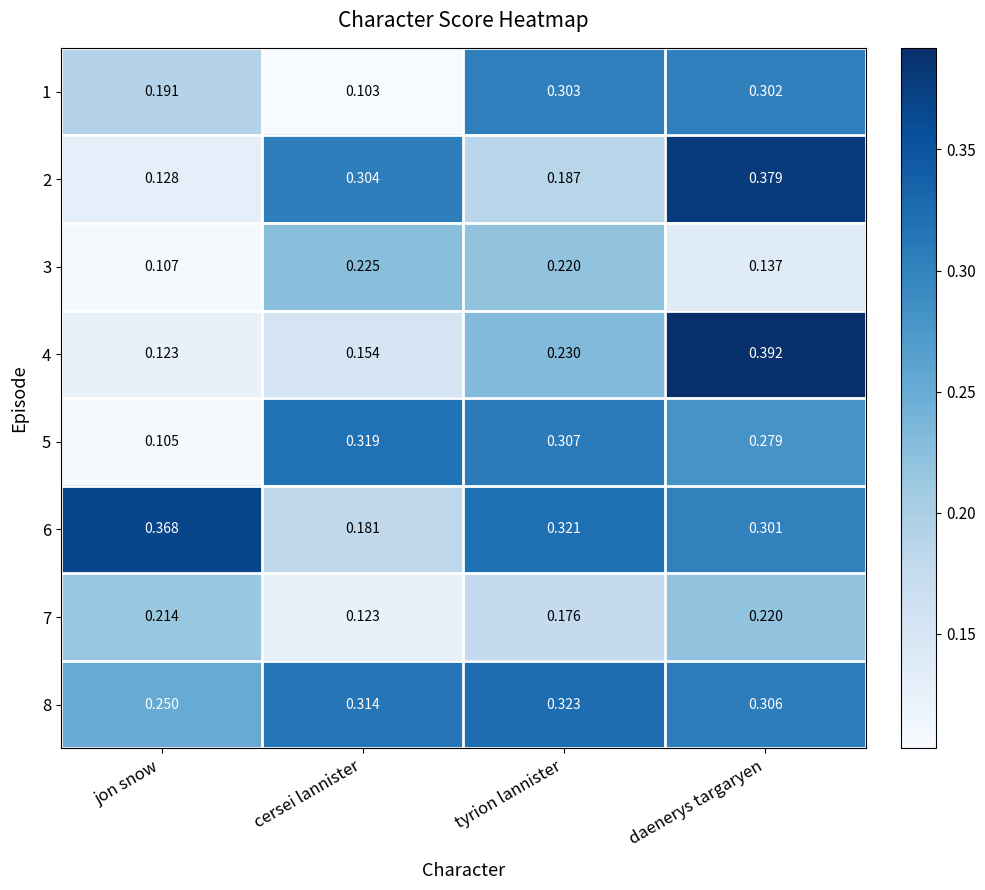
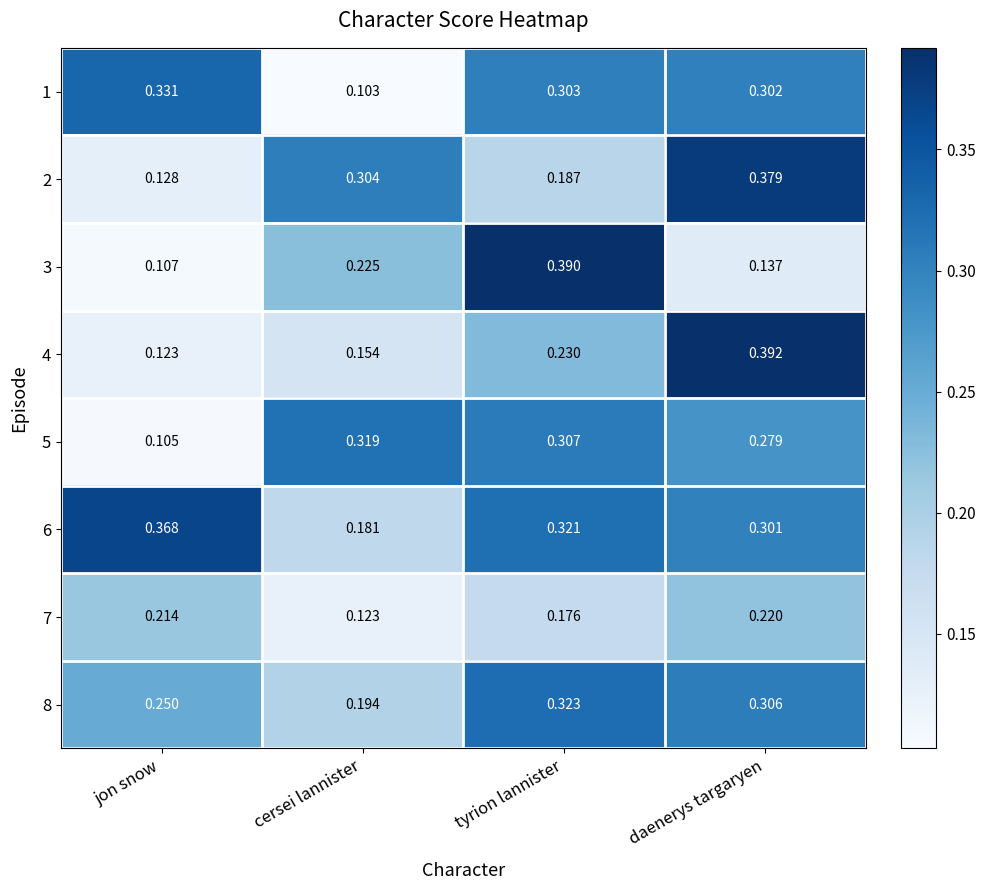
1, jon snow: 0.191 -> 0.331
3, tyrion lannister: 0.220 -> 0.390
8, cersei lannister: 0.314 -> 0.194
